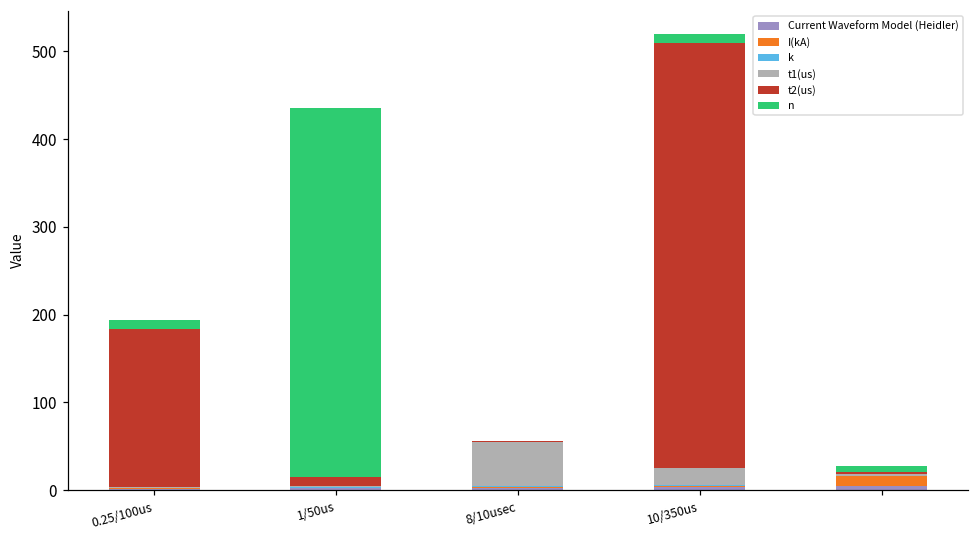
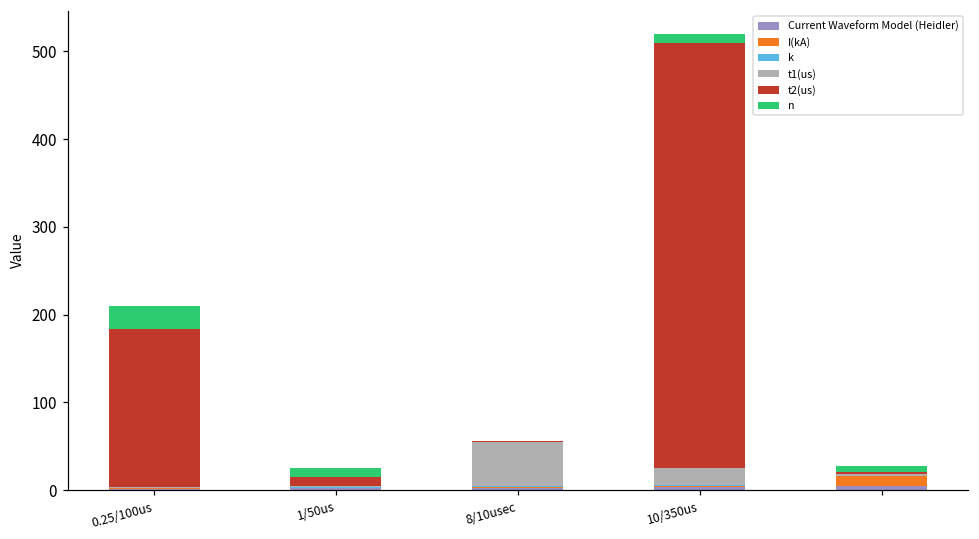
n, 0.25/100us: 10 -> 30
n, 1/50us: 420 -> 10
